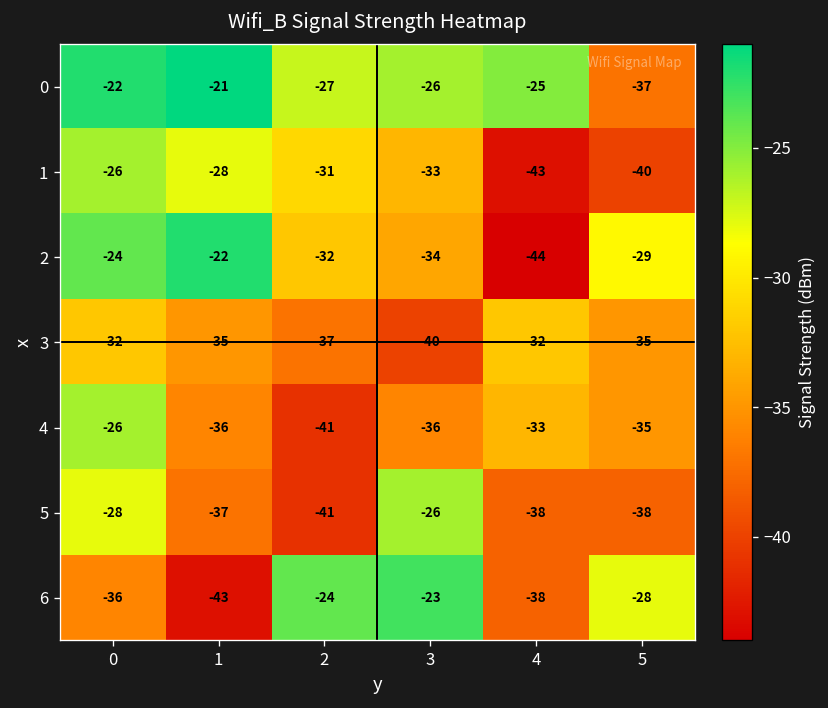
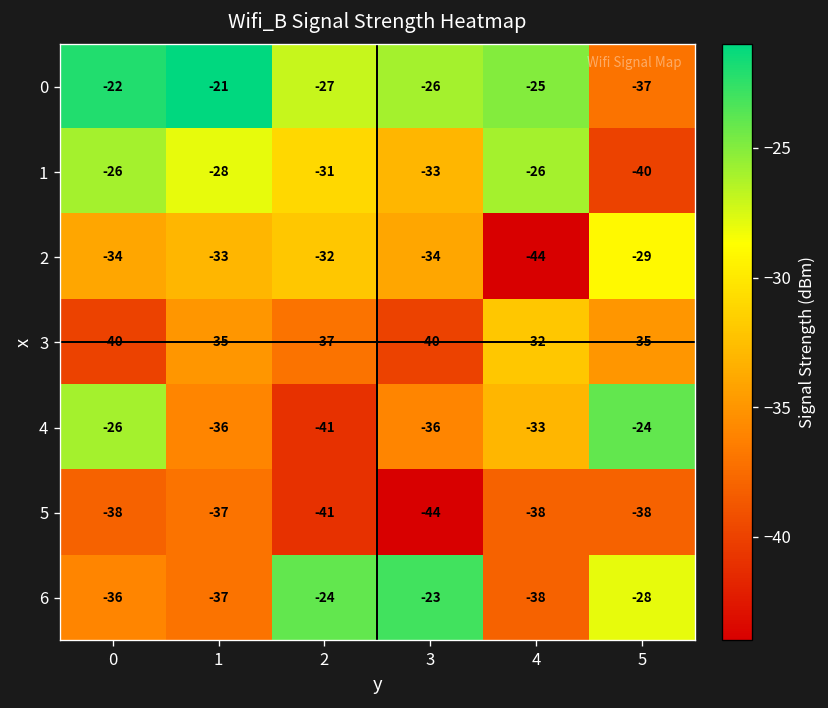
1, 4: -43 -> -26
2, 0: -24 -> -34
2, 1: -22 -> -33
3, 0: -32 -> -40
4, 5: -35 -> -24
5, 0: -28 -> -38
5, 3: -26 -> -44
6, 1: -43 -> -37
